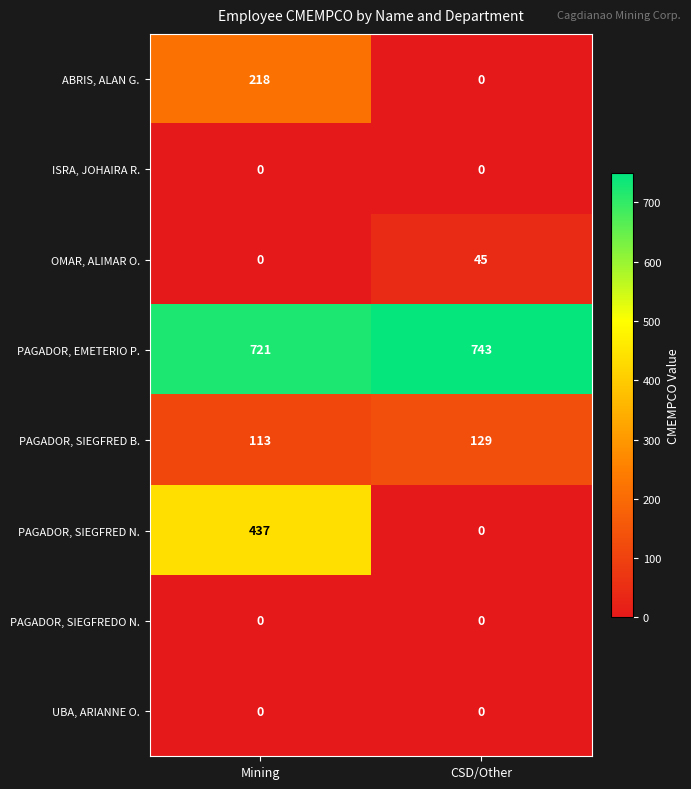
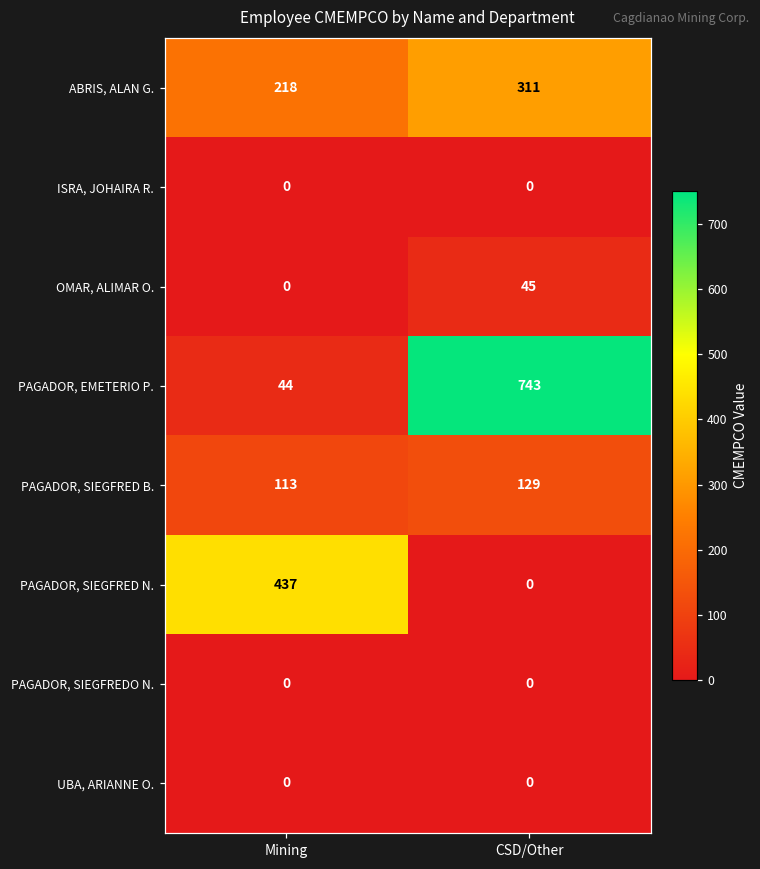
ABRIS, ALAN G., CSD/Other: 0 -> 311
PAGADOR, EMETERIO P., Mining: 721 -> 44
